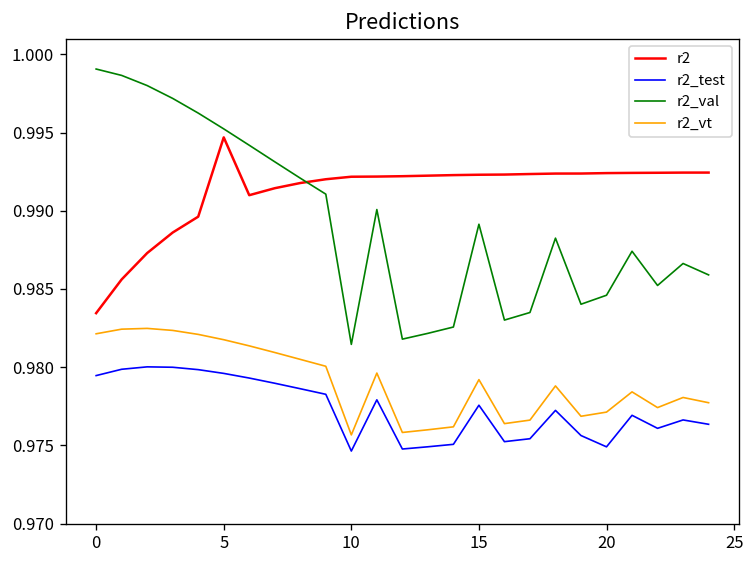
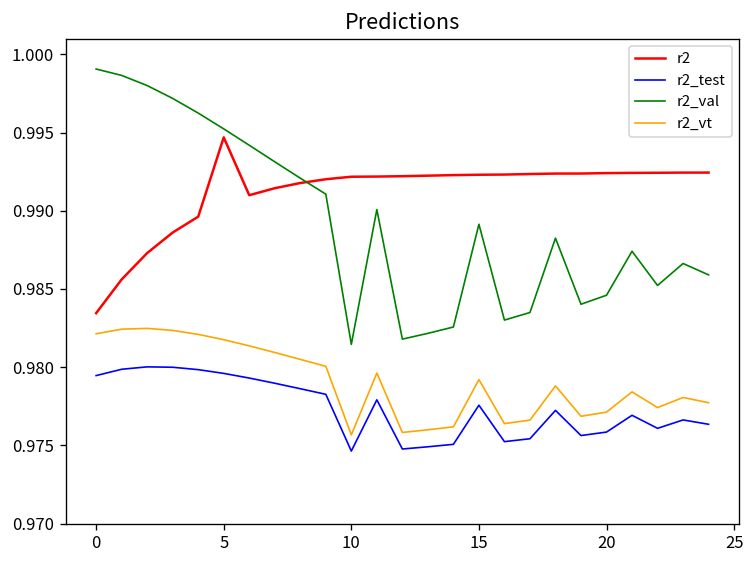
r2_test, 20: 0.9749 -> 0.9758
